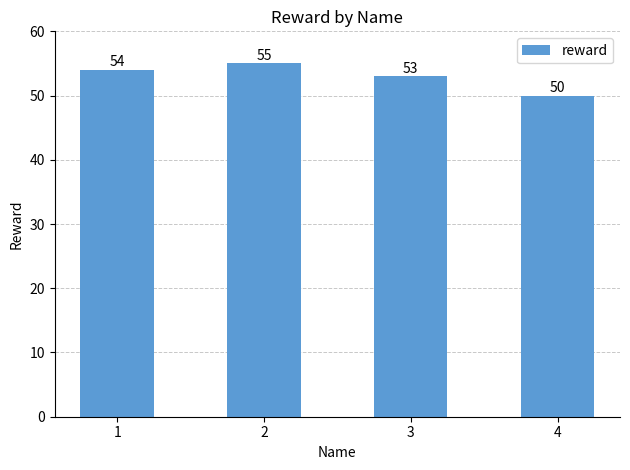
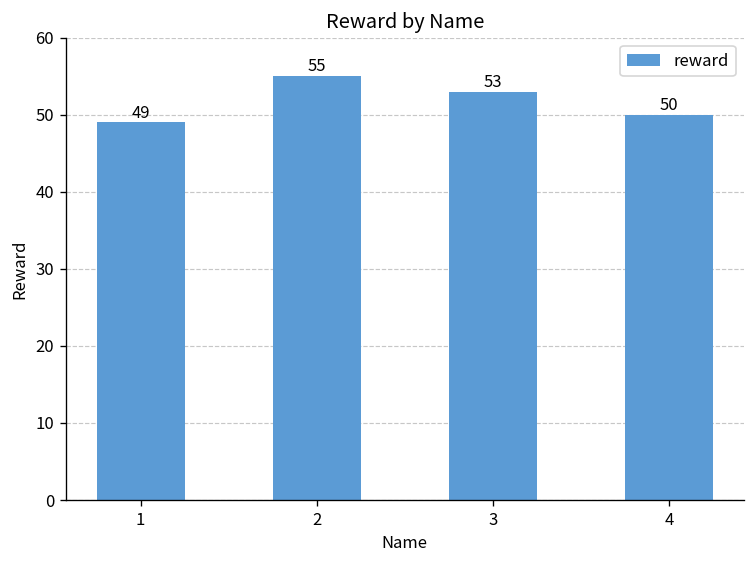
1: 54 -> 49
